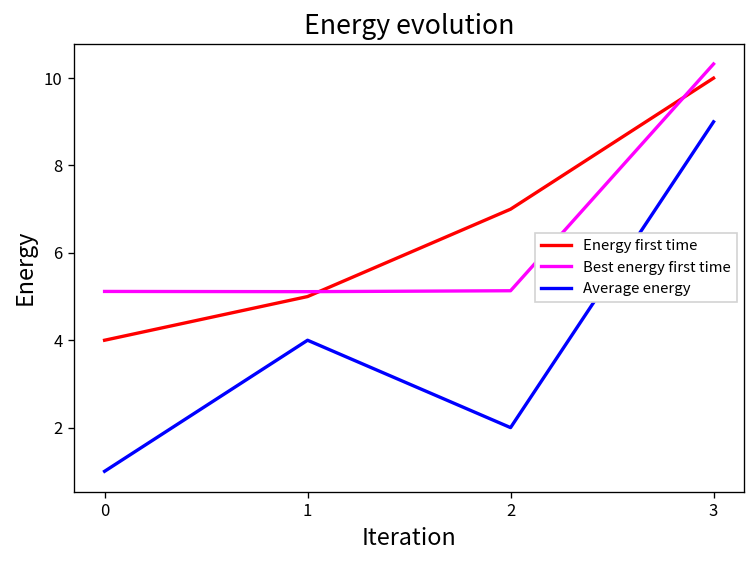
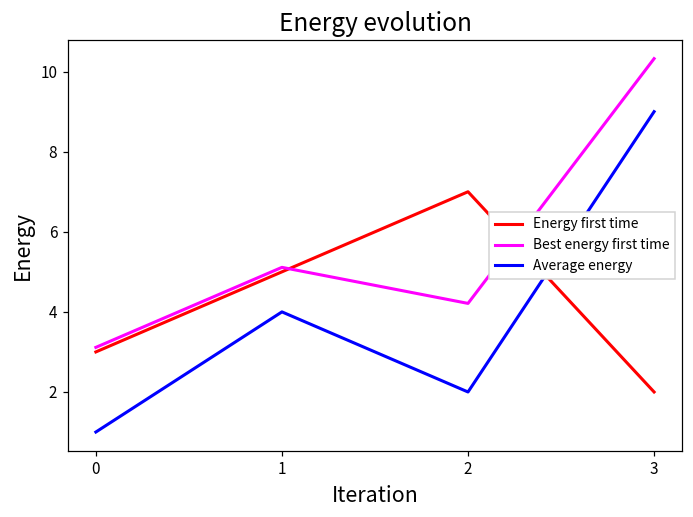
Energy first time, 0: 4 -> 3
Best energy first time, 0: 5.1 -> 3.1
Best energy first time, 2: 5.1 -> 4.2
Energy first time, 3: 10 -> 2
